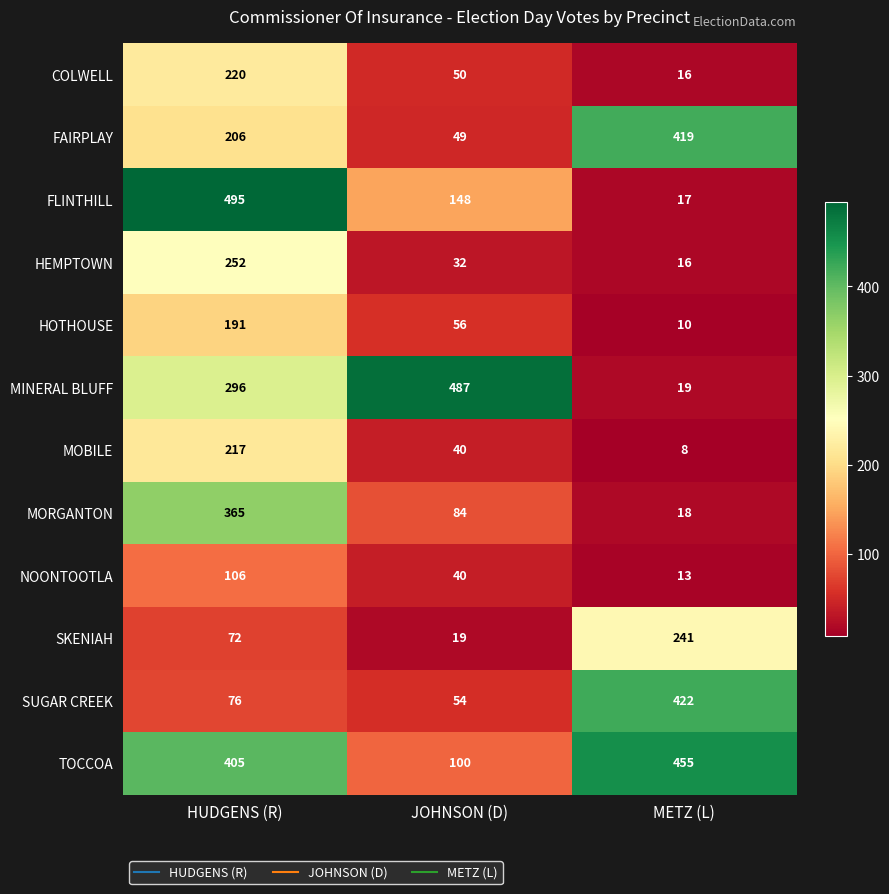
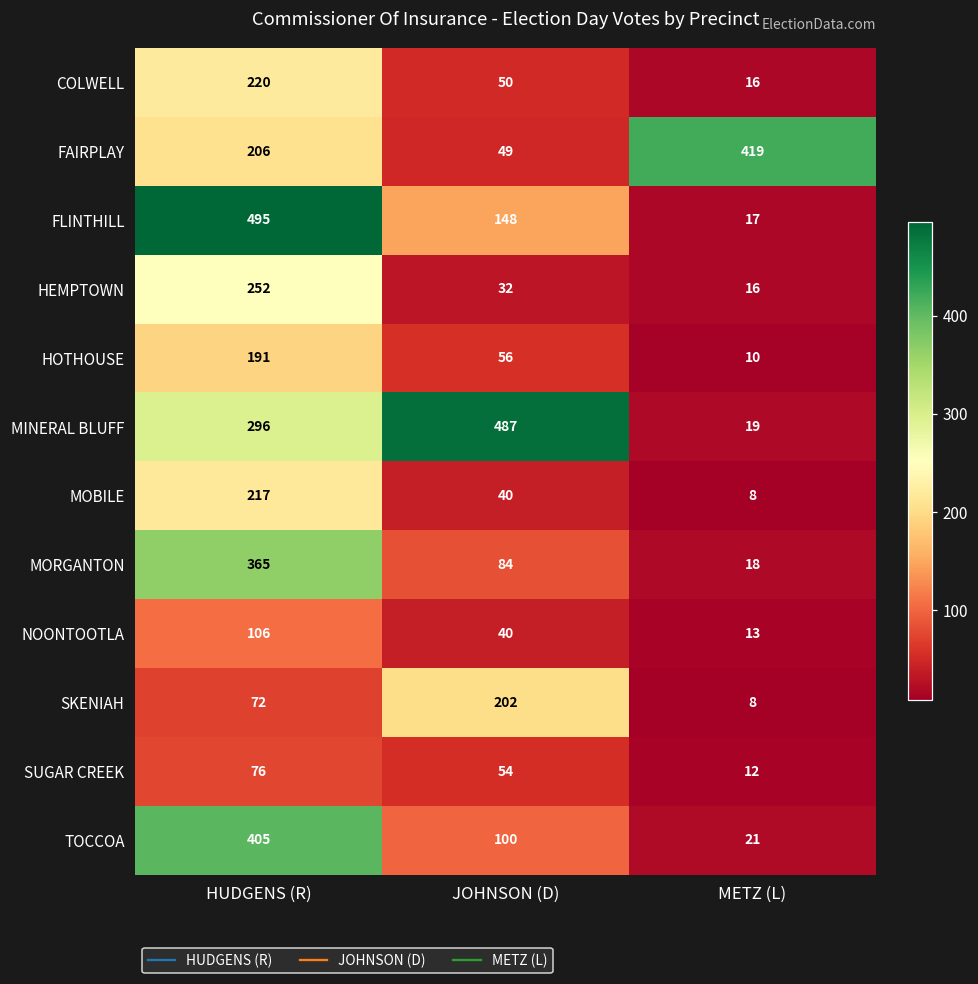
SKENIAH, JOHNSON (D): 19 -> 202
SKENIAH, METZ (L): 241 -> 8
SUGAR CREEK, METZ (L): 422 -> 12
TOCCOA, METZ (L): 455 -> 21
